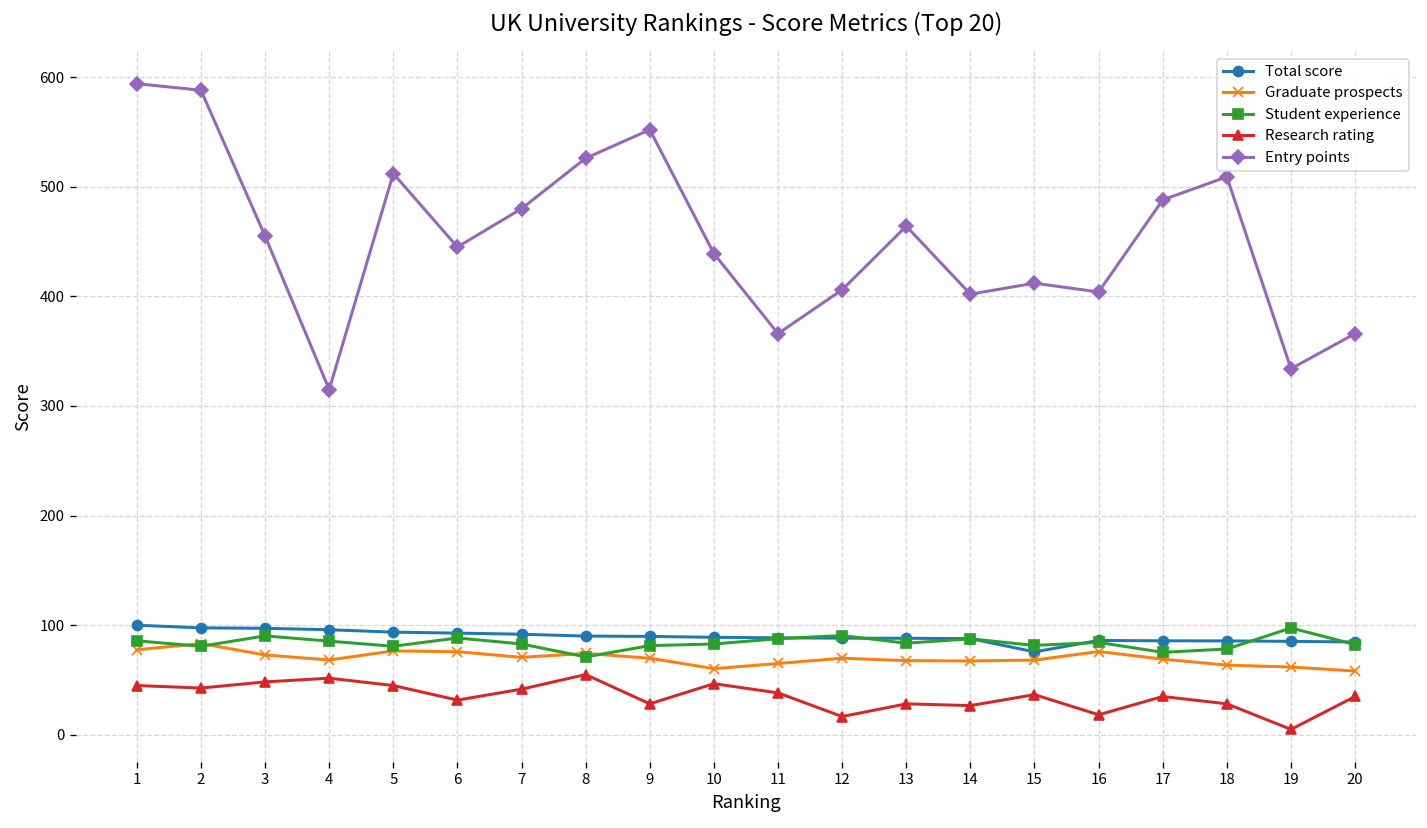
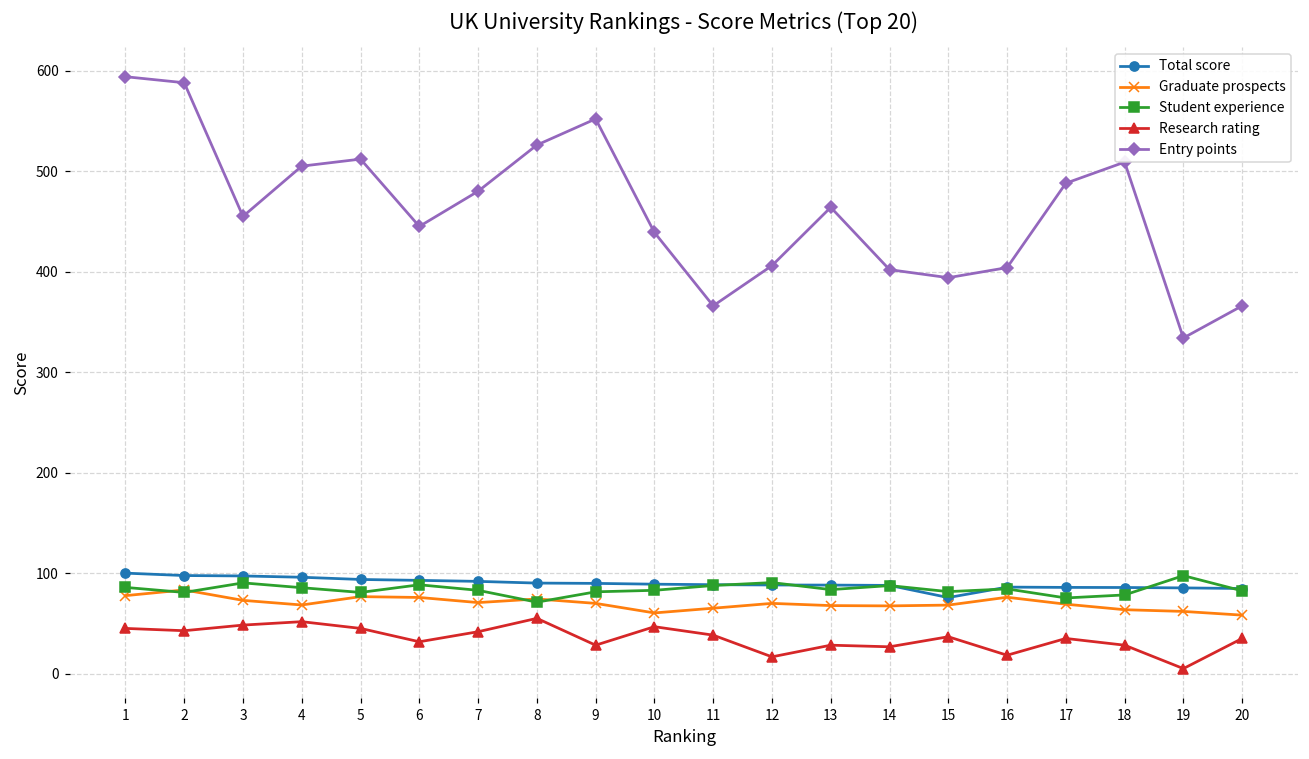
Entry points, 4: 320 -> 510
Entry points, 15: 410 -> 390
